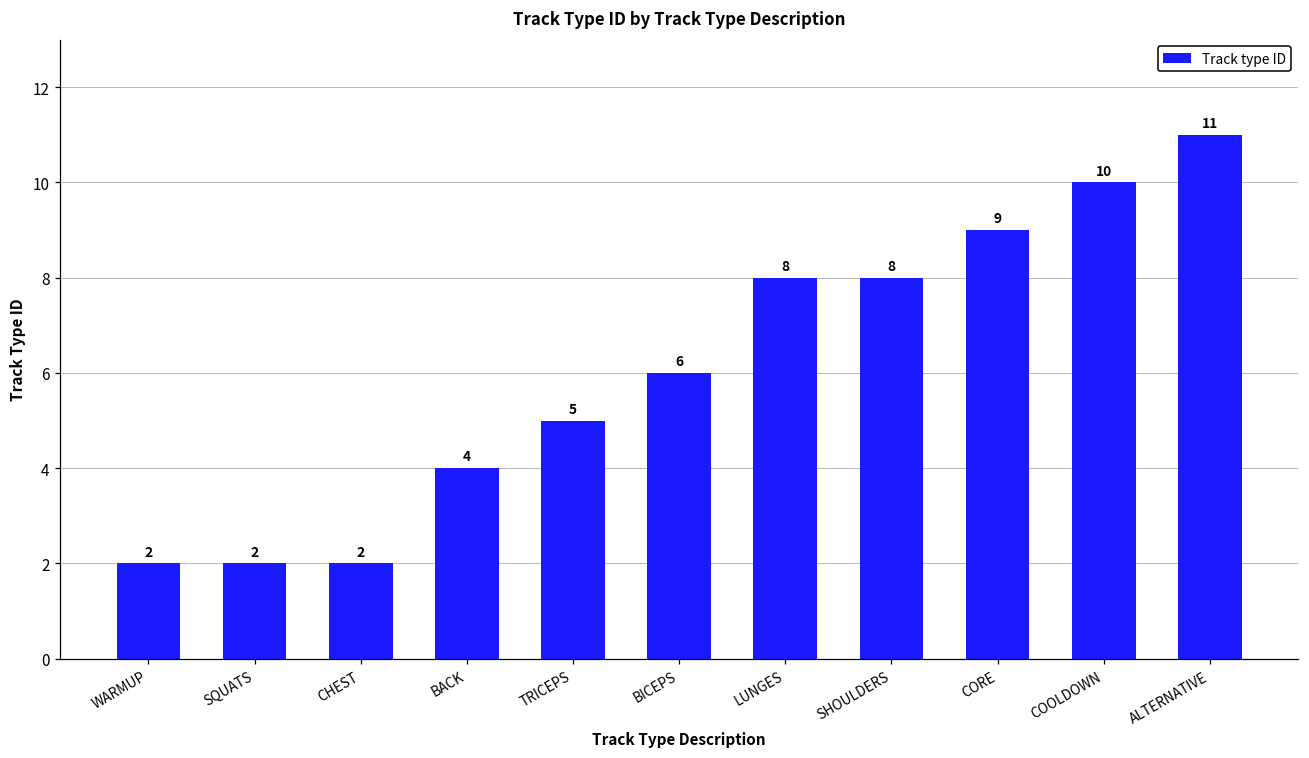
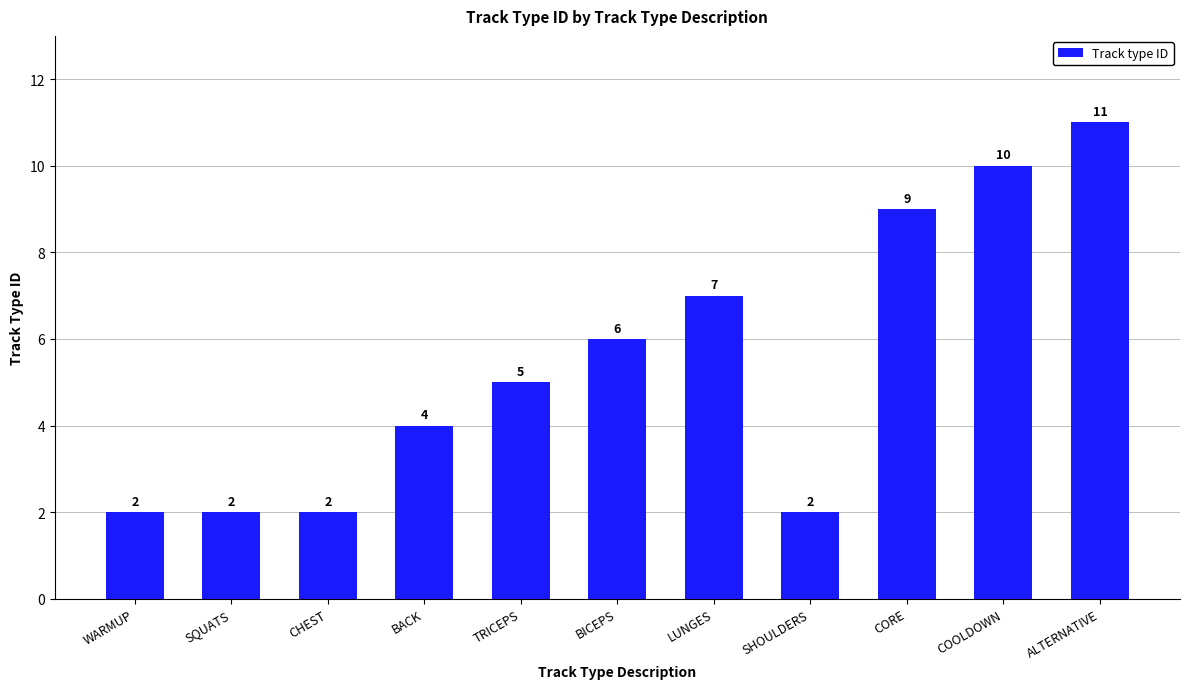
LUNGES: 8 -> 7
SHOULDERS: 8 -> 2
